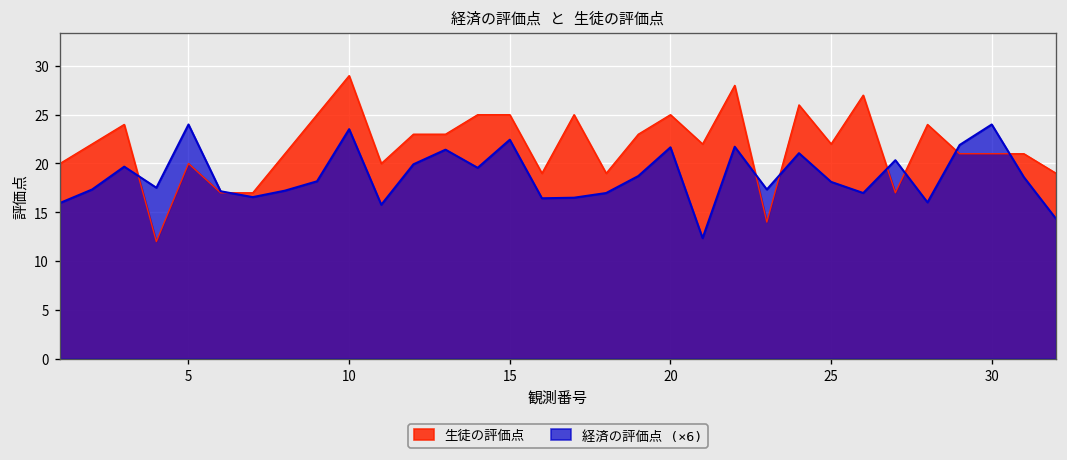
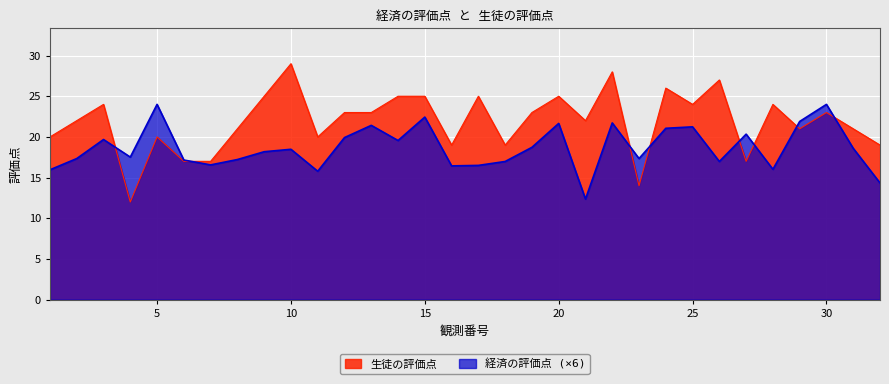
経済の評価点 (×6), 10: 24 -> 18
生徒の評価点, 25: 22 -> 24
経済の評価点 (×6), 25: 18 -> 21
生徒の評価点, 30: 21 -> 23
